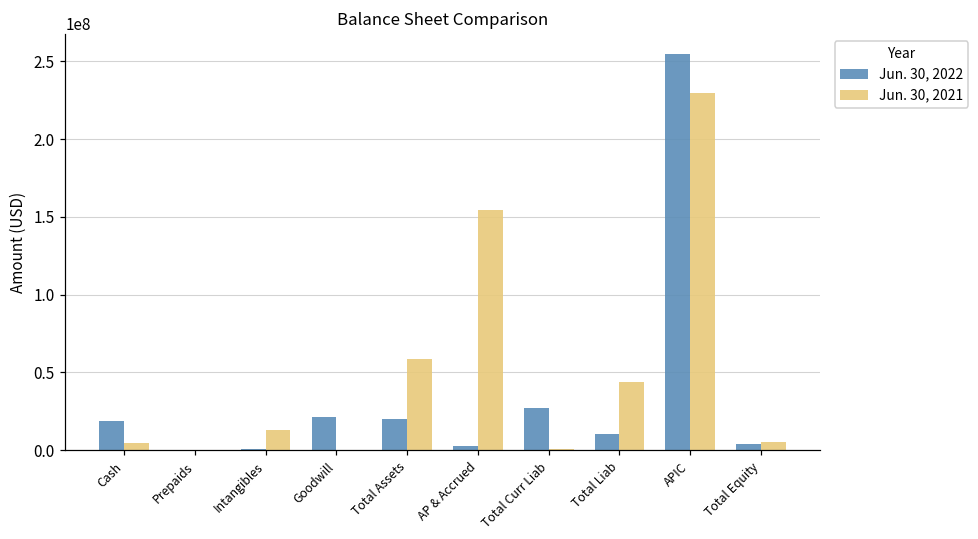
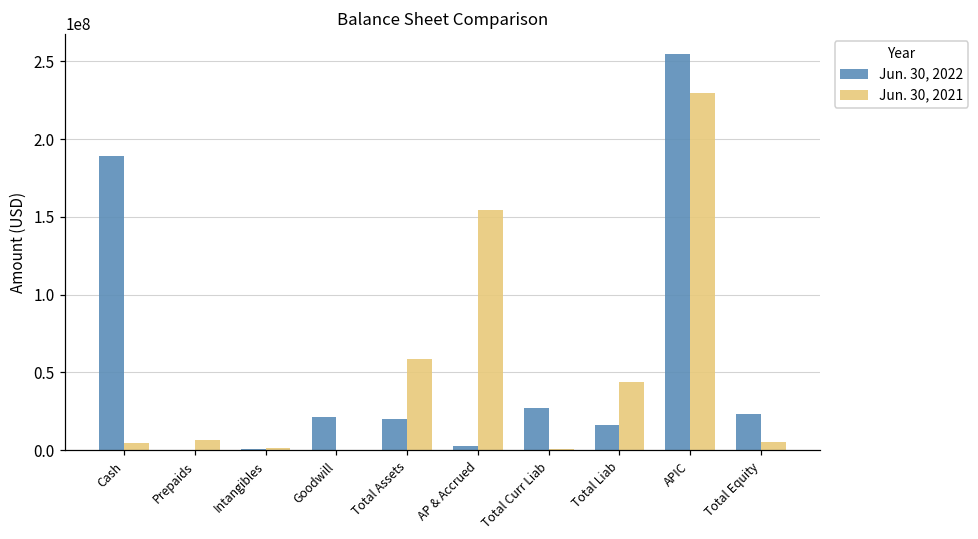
Jun. 30, 2022, Cash: 19000000 -> 189000000
Jun. 30, 2021, Prepaids: 0 -> 6000000
Jun. 30, 2021, Intangibles: 13000000 -> 1000000
Jun. 30, 2022, Total Liab: 10000000 -> 16000000
Jun. 30, 2022, Total Equity: 4000000 -> 23000000
